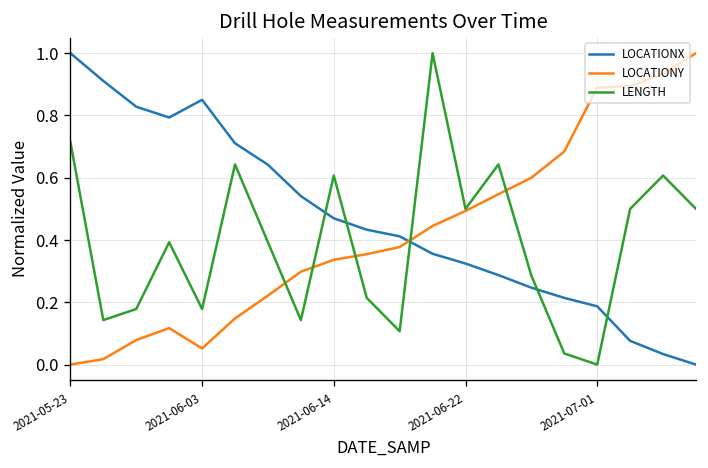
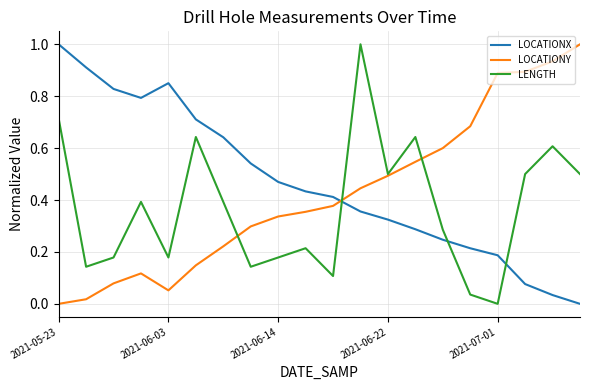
LENGTH, 2021-06-14: 0.61 -> 0.18
